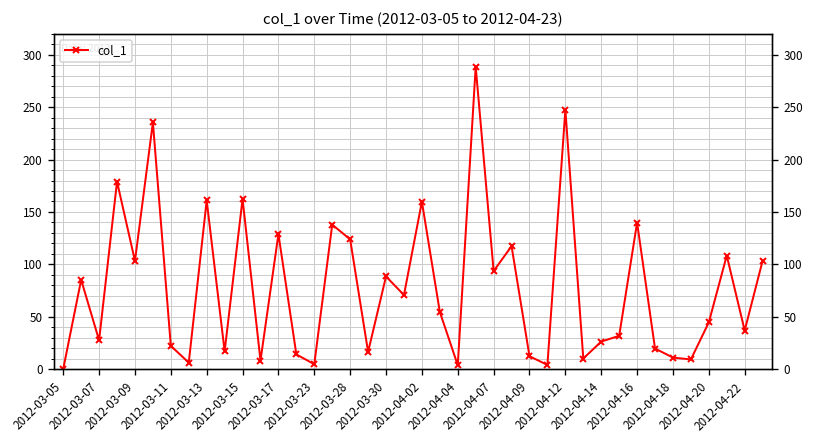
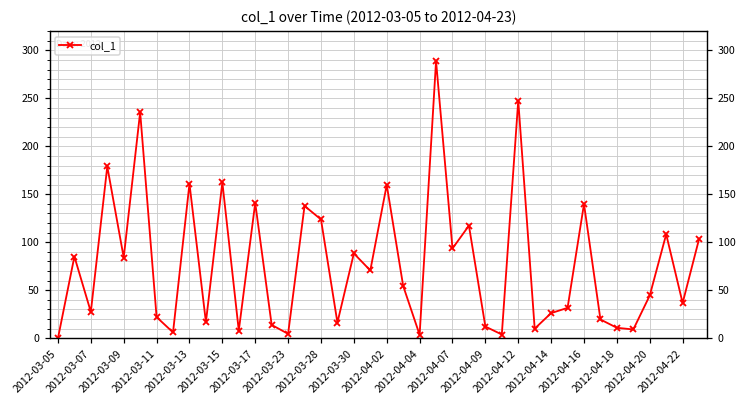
2012-03-09: 100 -> 80
2012-03-17: 130 -> 140
